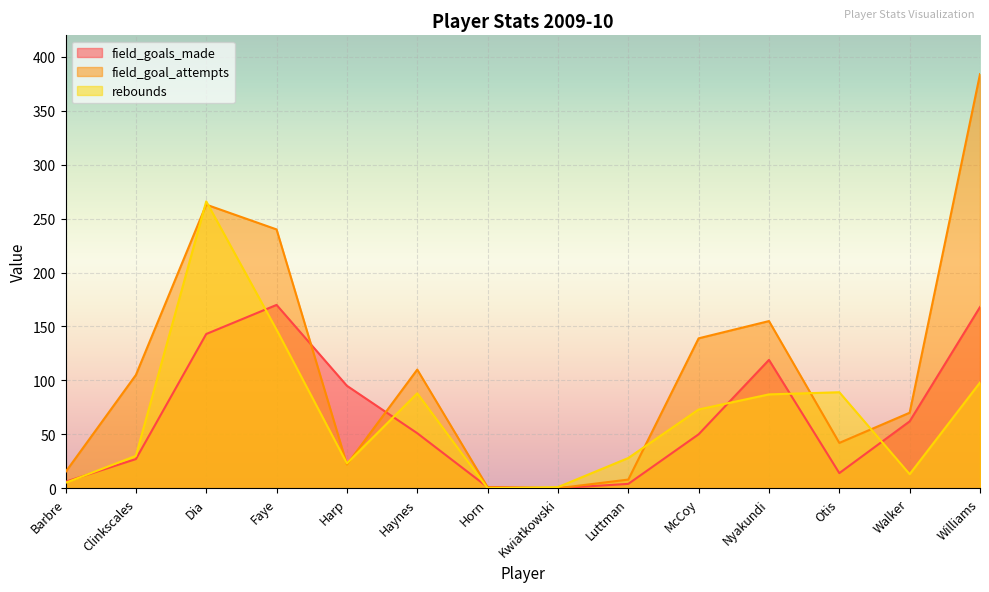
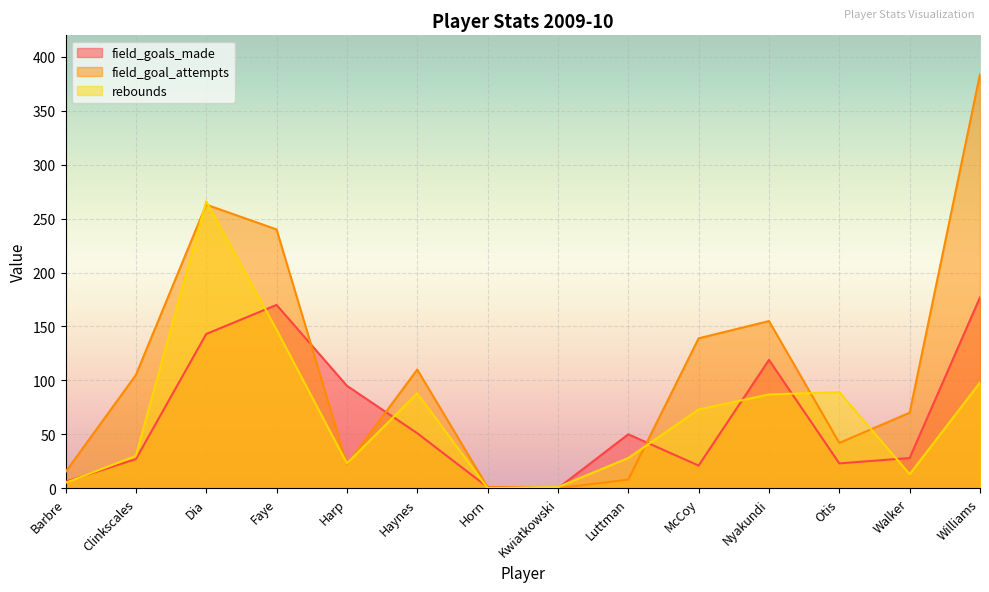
field_goals_made, Luttman: 4 -> 50
field_goals_made, McCoy: 50 -> 21
field_goals_made, Otis: 14 -> 23
field_goals_made, Walker: 62 -> 28
field_goals_made, Williams: 168 -> 177
